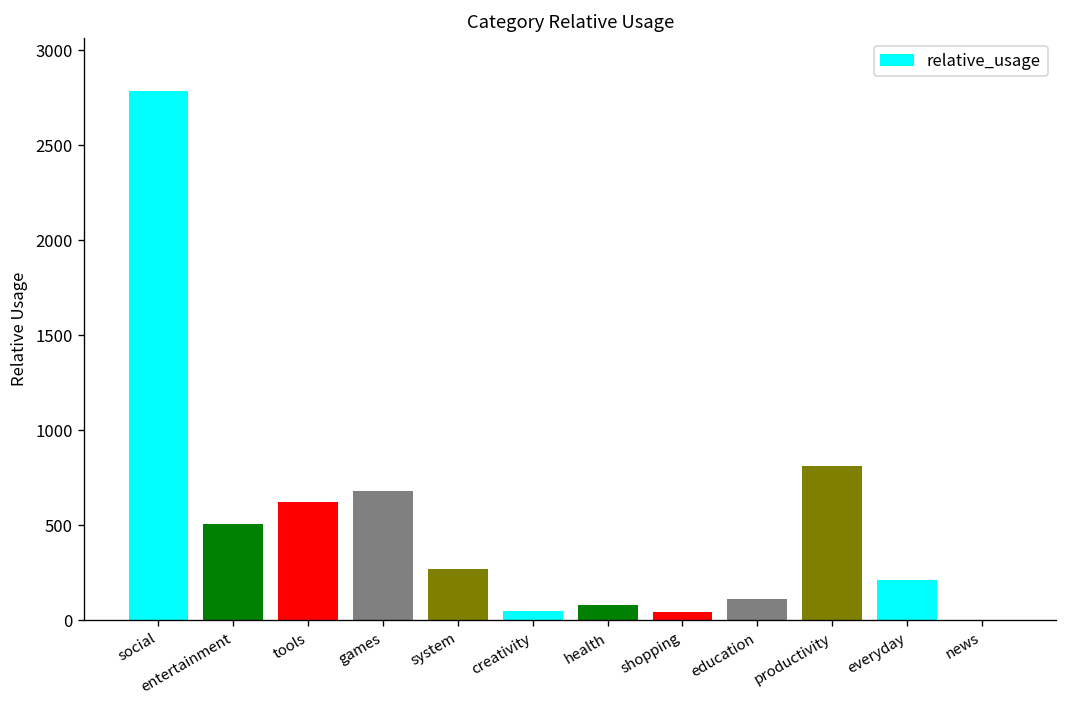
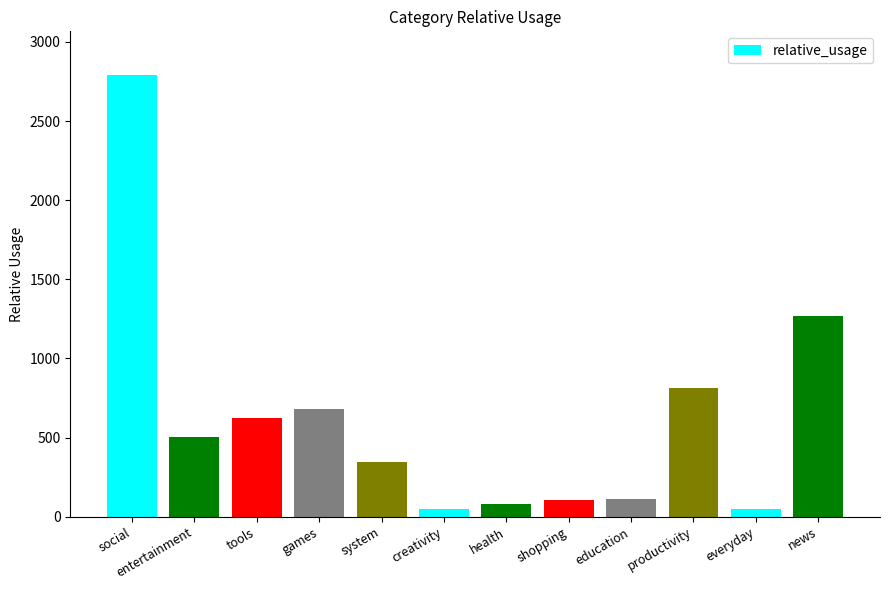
system: 270 -> 340
shopping: 40 -> 100
everyday: 210 -> 50
news: 0 -> 1270
